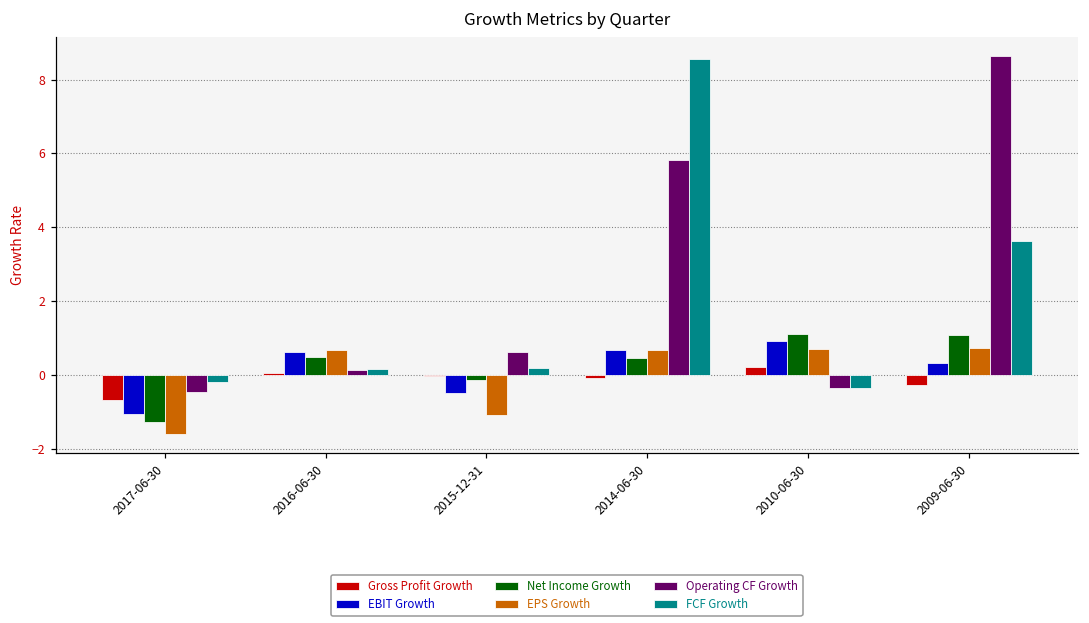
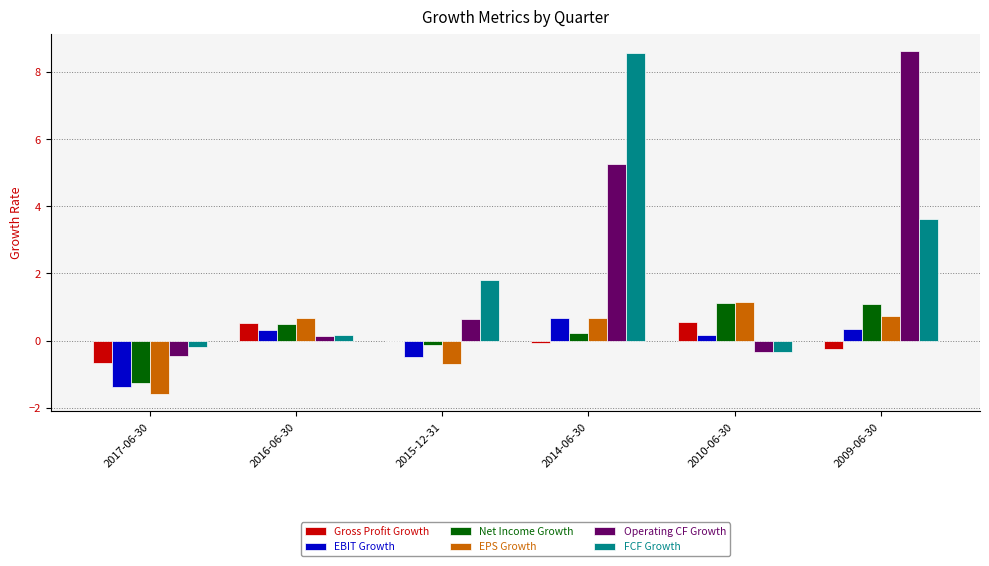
EBIT Growth, 2017-06-30: -1.1 -> -1.4
Gross Profit Growth, 2016-06-30: 0.0 -> 0.5
EBIT Growth, 2016-06-30: 0.6 -> 0.3
EPS Growth, 2015-12-31: -1.1 -> -0.7
FCF Growth, 2015-12-31: 0.2 -> 1.8
Net Income Growth, 2014-06-30: 0.5 -> 0.2
Operating CF Growth, 2014-06-30: 5.8 -> 5.3
Gross Profit Growth, 2010-06-30: 0.2 -> 0.6
EBIT Growth, 2010-06-30: 0.9 -> 0.2
EPS Growth, 2010-06-30: 0.7 -> 1.1
